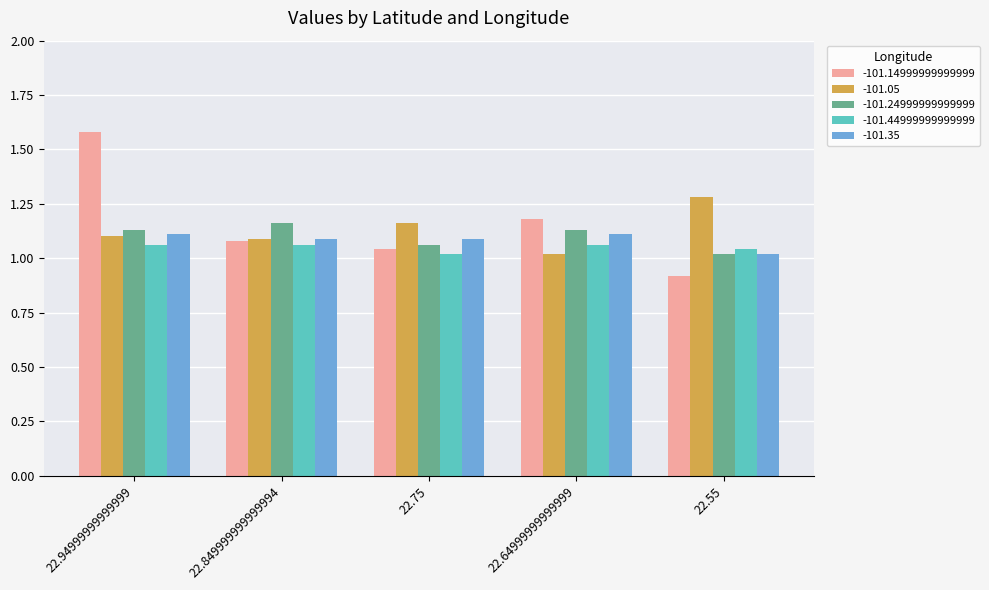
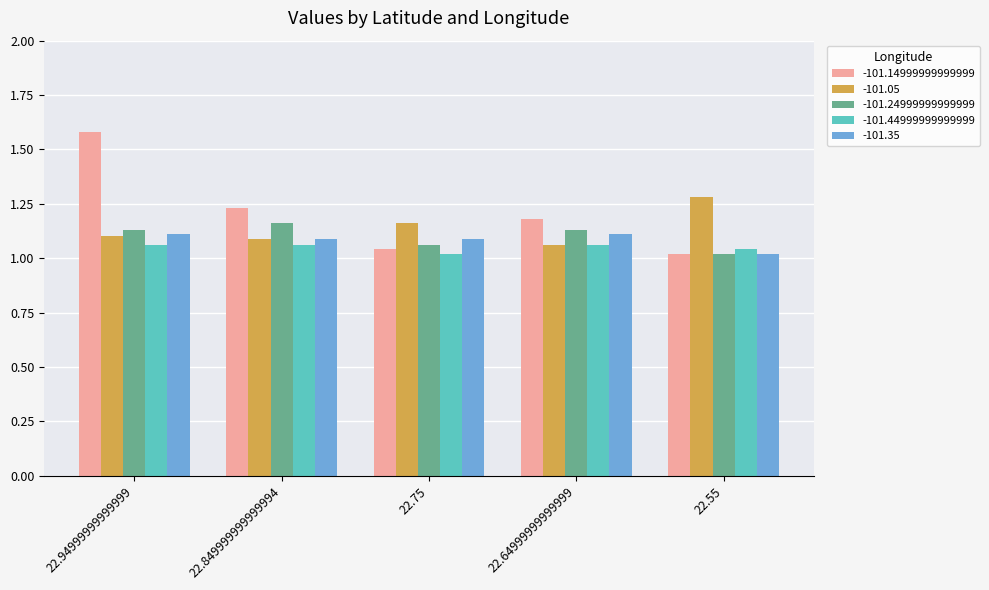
-101.14999999999999, 22.849999999999994: 1.08 -> 1.23
-101.05, 22.64999999999999: 1.02 -> 1.06
-101.14999999999999, 22.55: 0.92 -> 1.02
